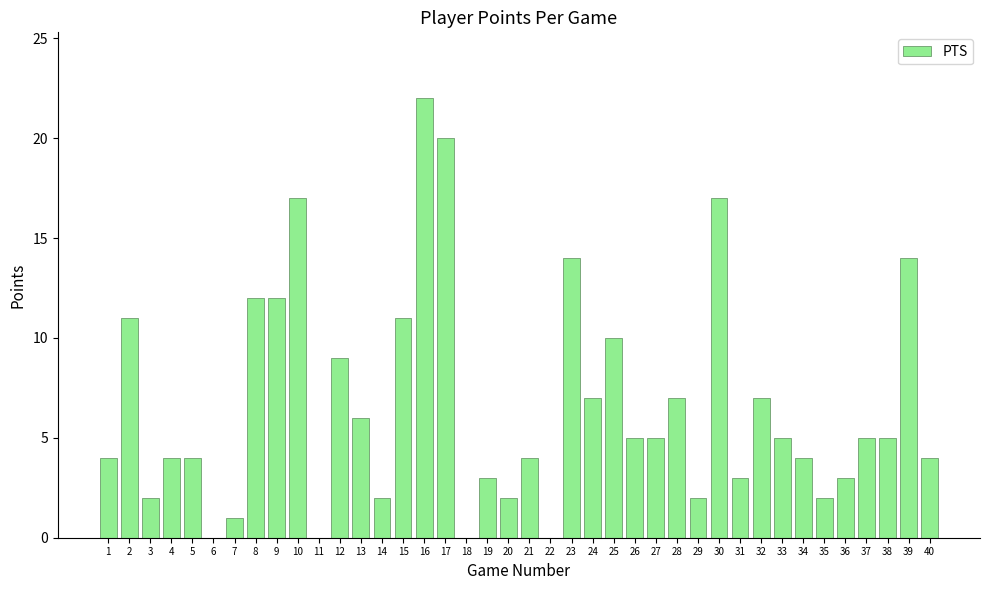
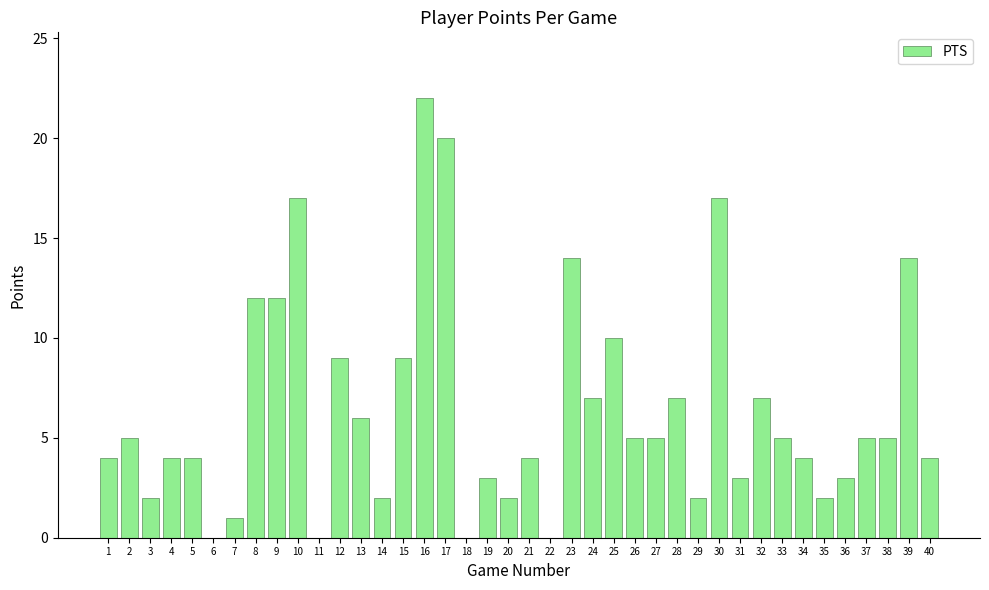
2: 11 -> 5
15: 11 -> 9
